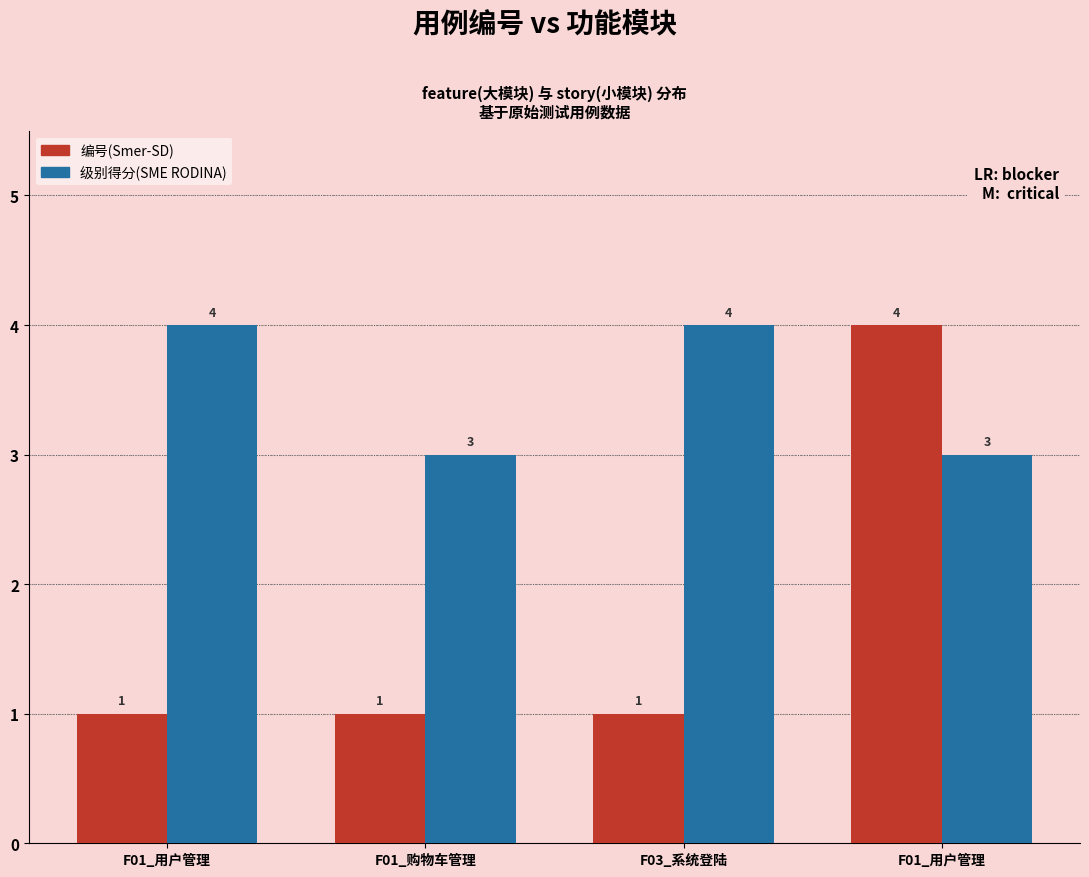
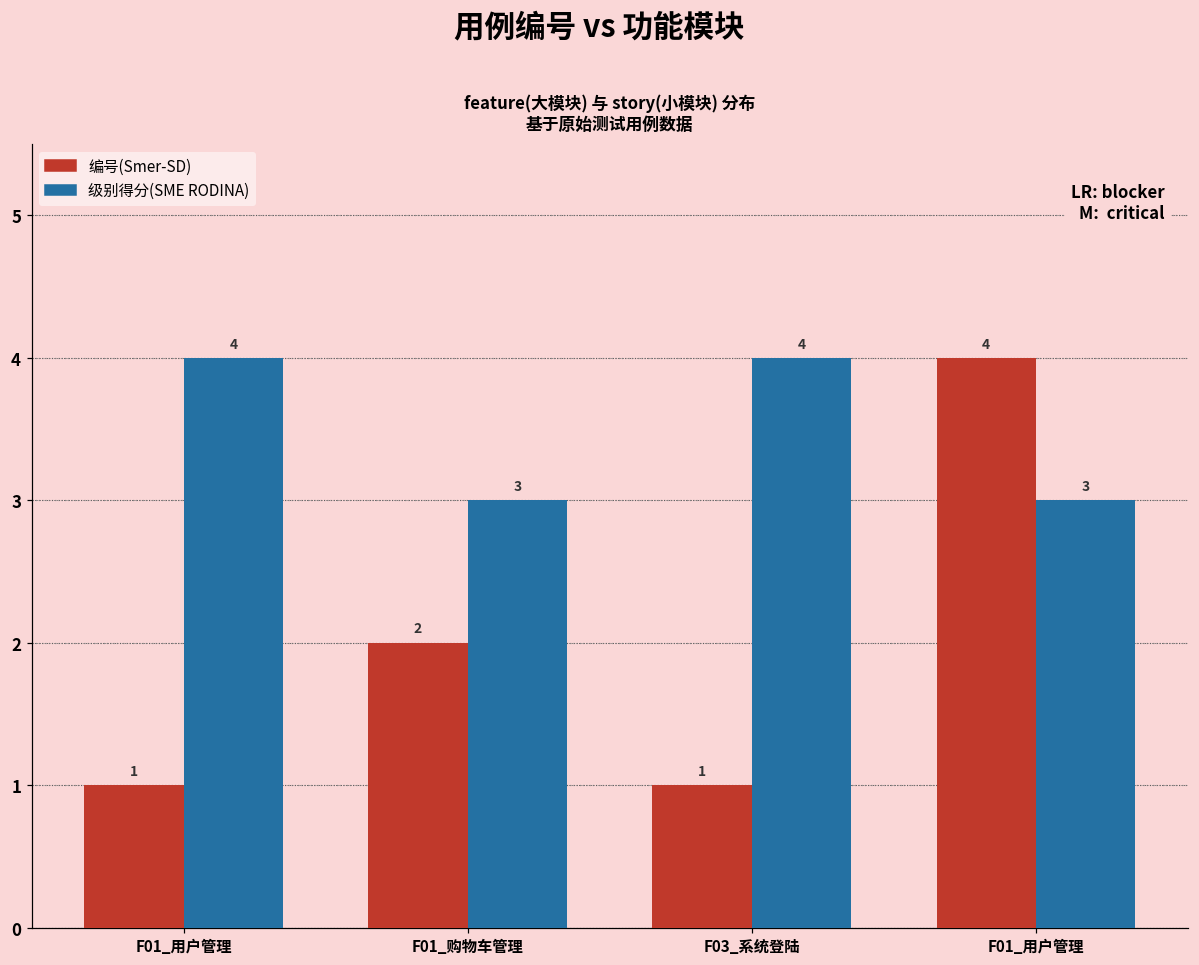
编号(Smer-SD), F01_购物车管理: 1 -> 2
